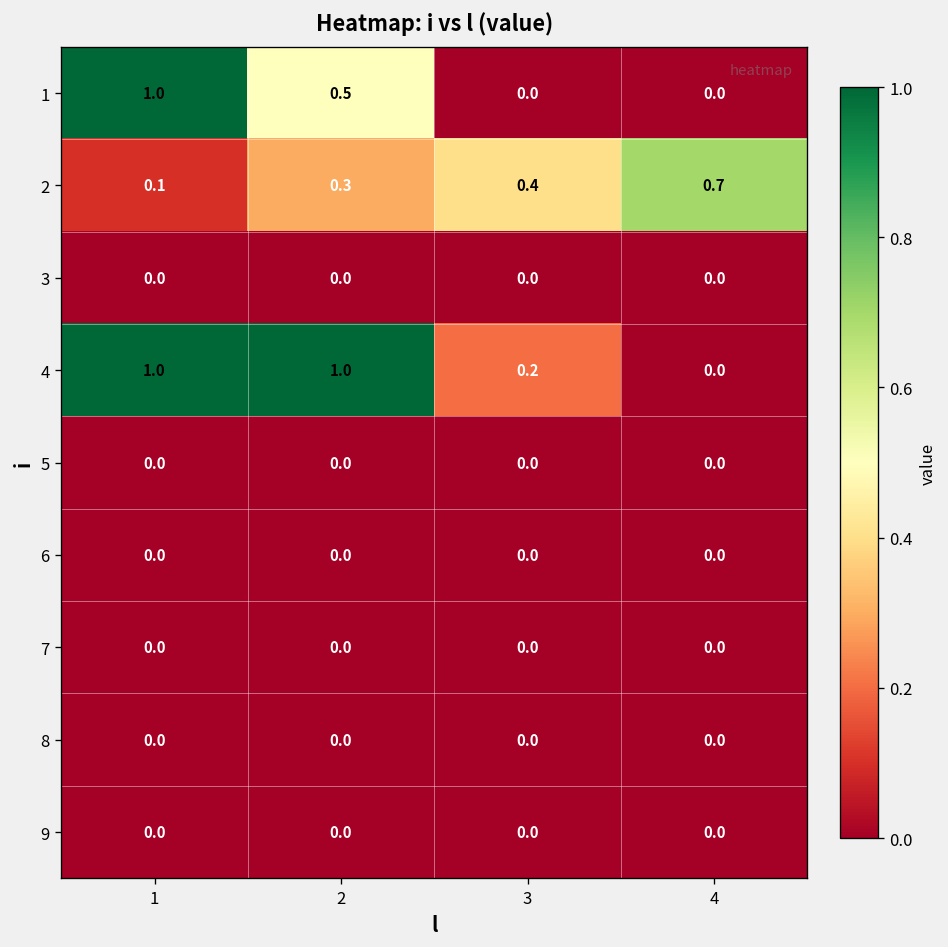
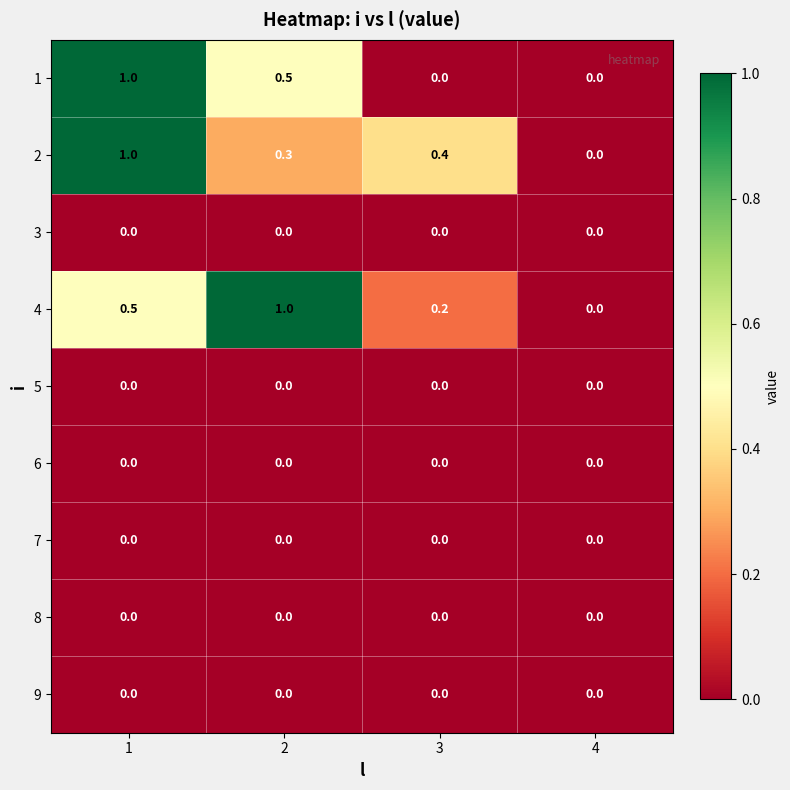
2, 1: 0.1 -> 1.0
2, 4: 0.7 -> 0.0
4, 1: 1.0 -> 0.5
